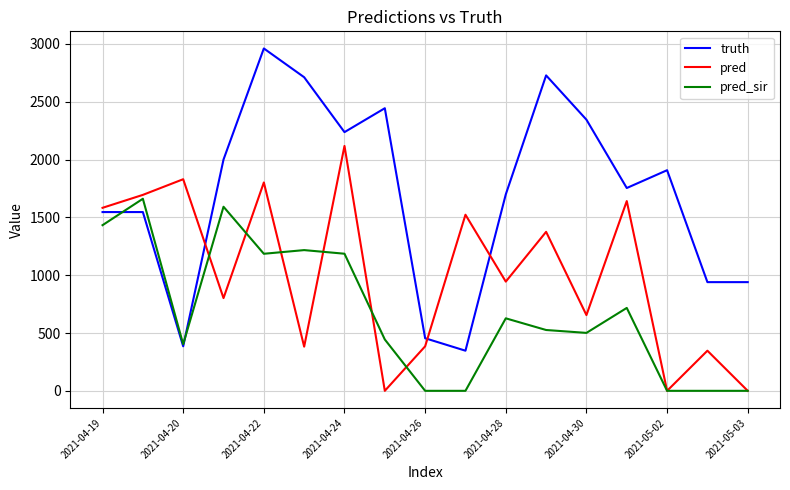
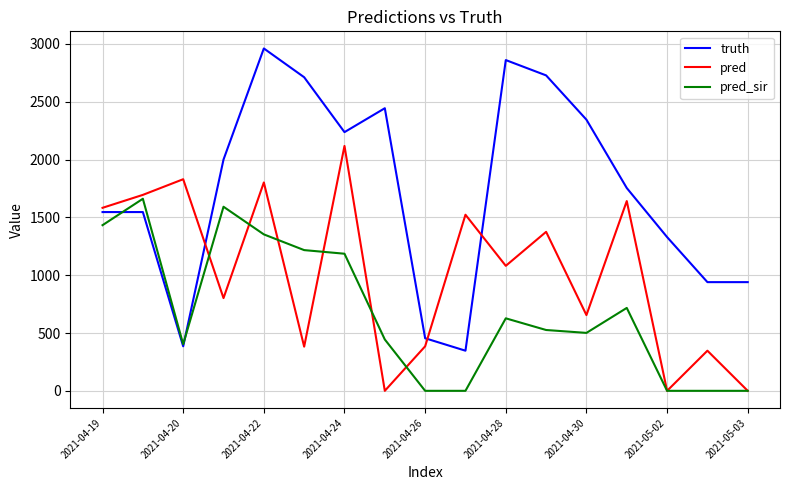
pred_sir, 2021-04-22: 1190 -> 1350
truth, 2021-04-28: 1700 -> 2860
pred, 2021-04-28: 940 -> 1080
truth, 2021-05-02: 1910 -> 1330
